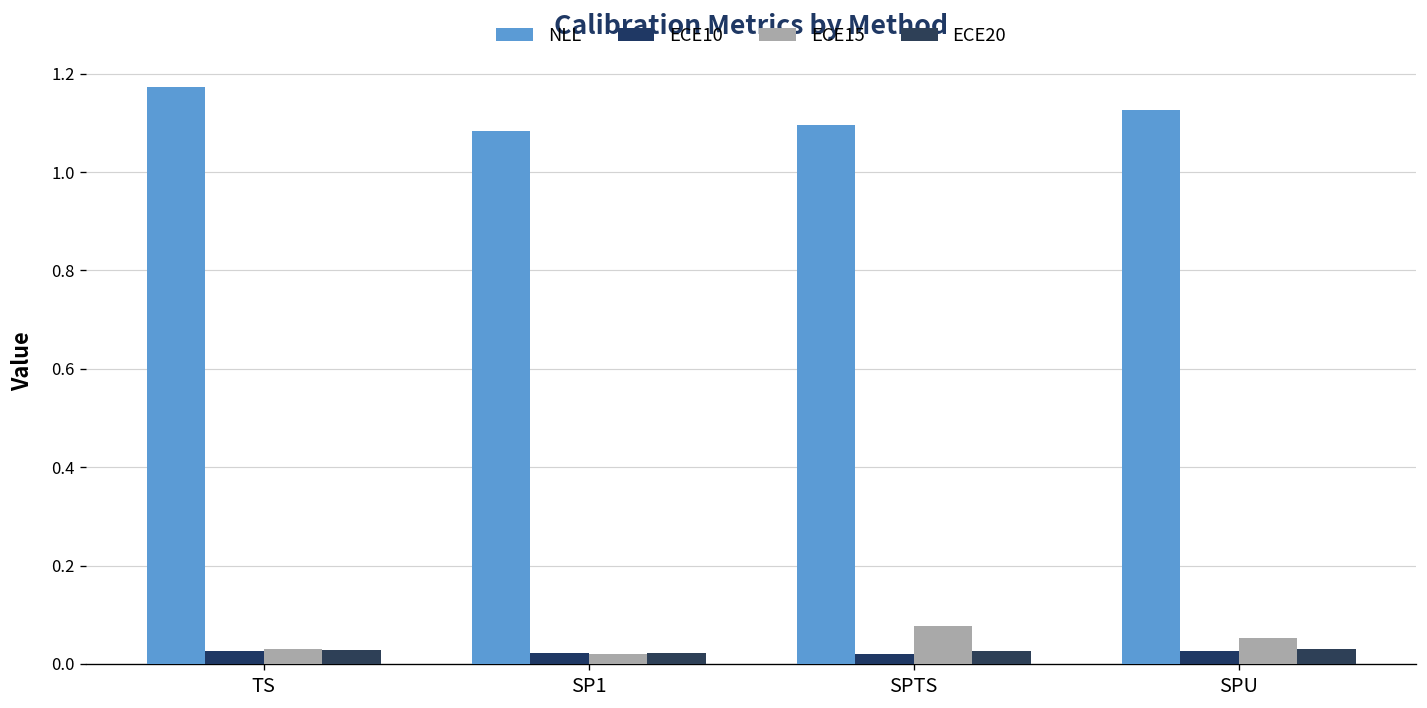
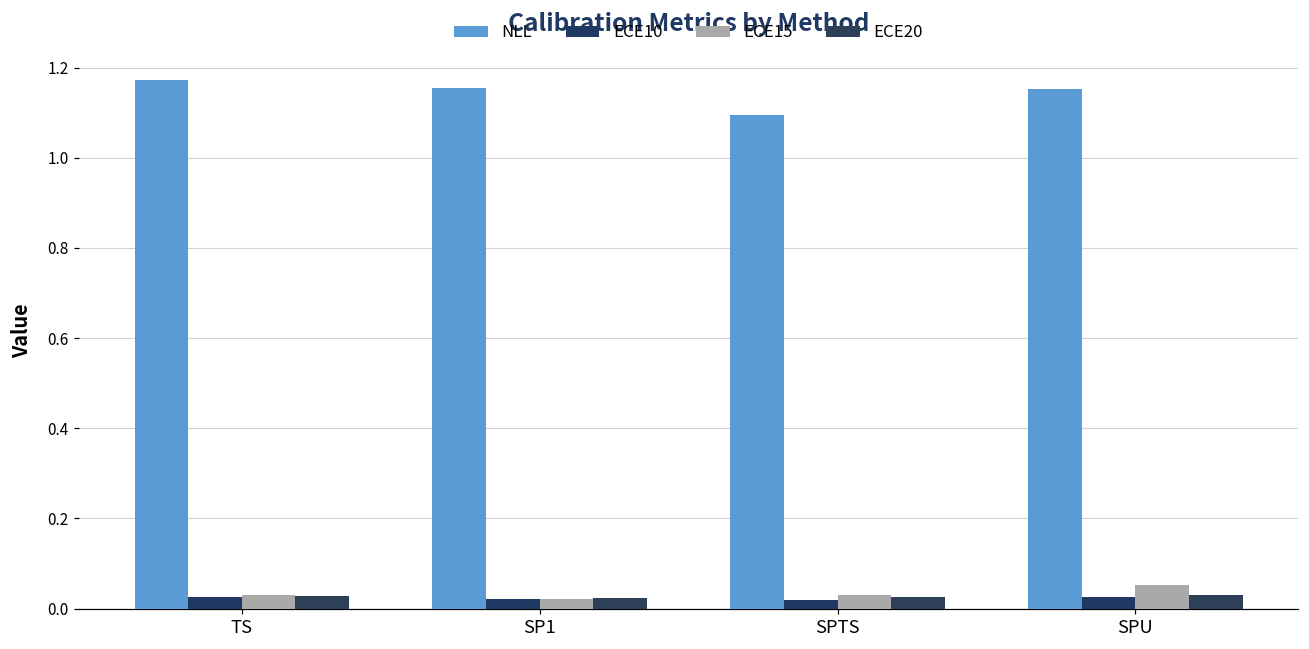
NLL, SP1: 1.08 -> 1.15
ECE15, SPTS: 0.08 -> 0.03
NLL, SPU: 1.13 -> 1.15
